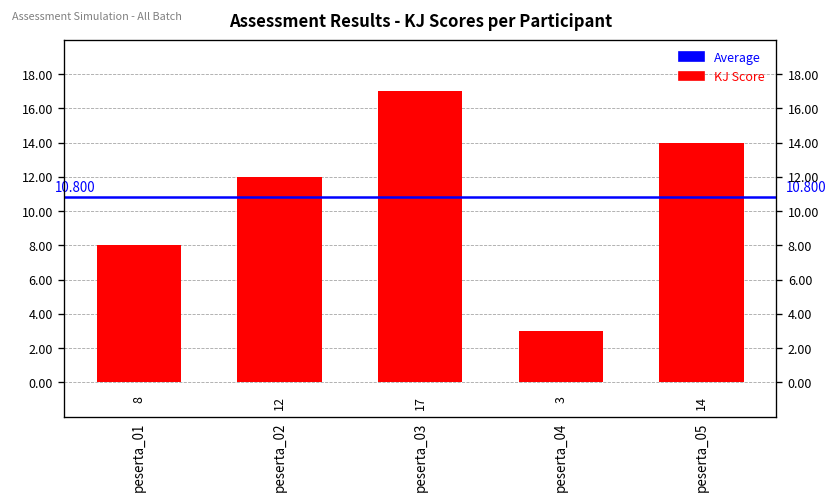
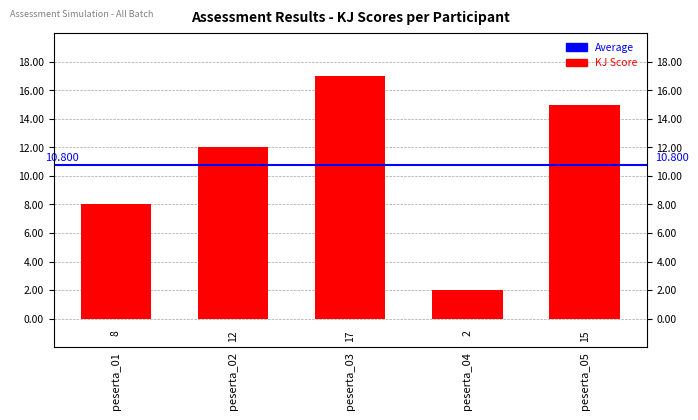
peserta_04: 3 -> 2
peserta_05: 14 -> 15
